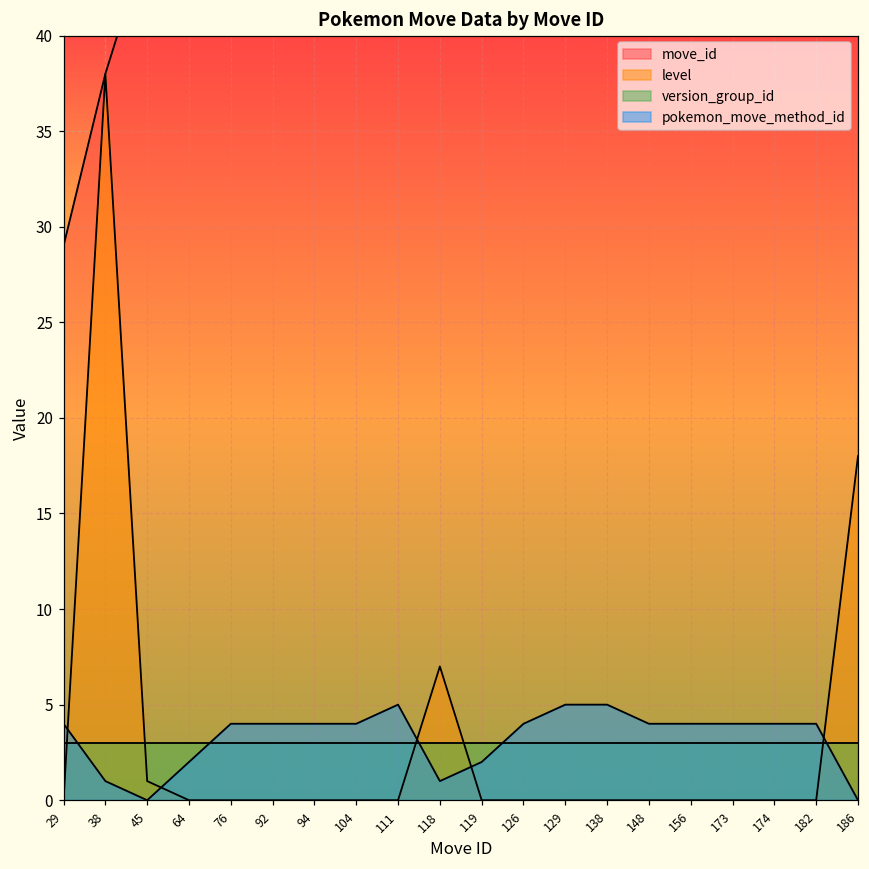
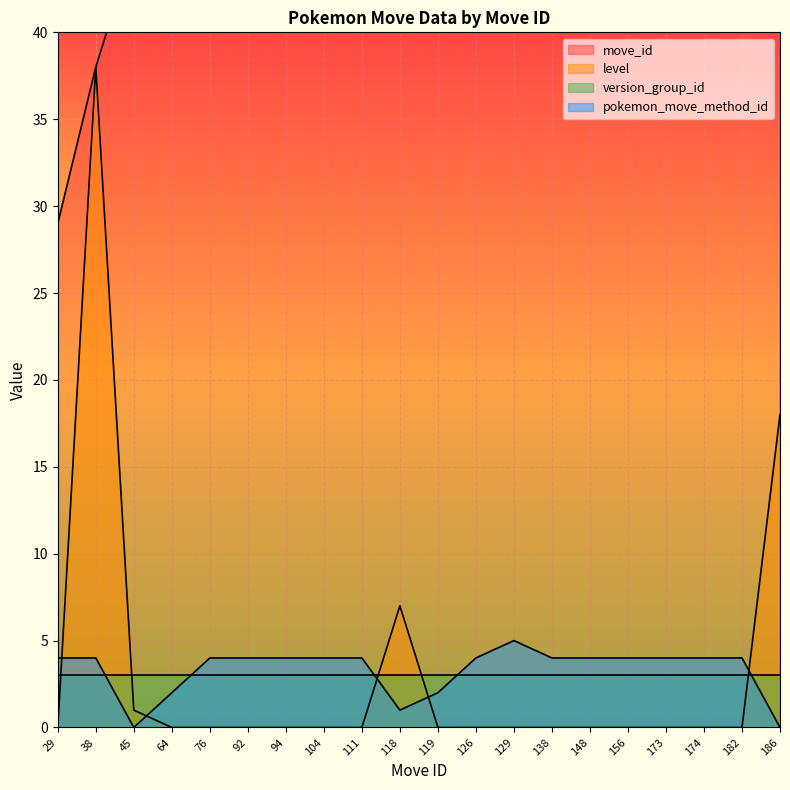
pokemon_move_method_id, 38: 1 -> 4
pokemon_move_method_id, 111: 5 -> 4
pokemon_move_method_id, 138: 5 -> 4
